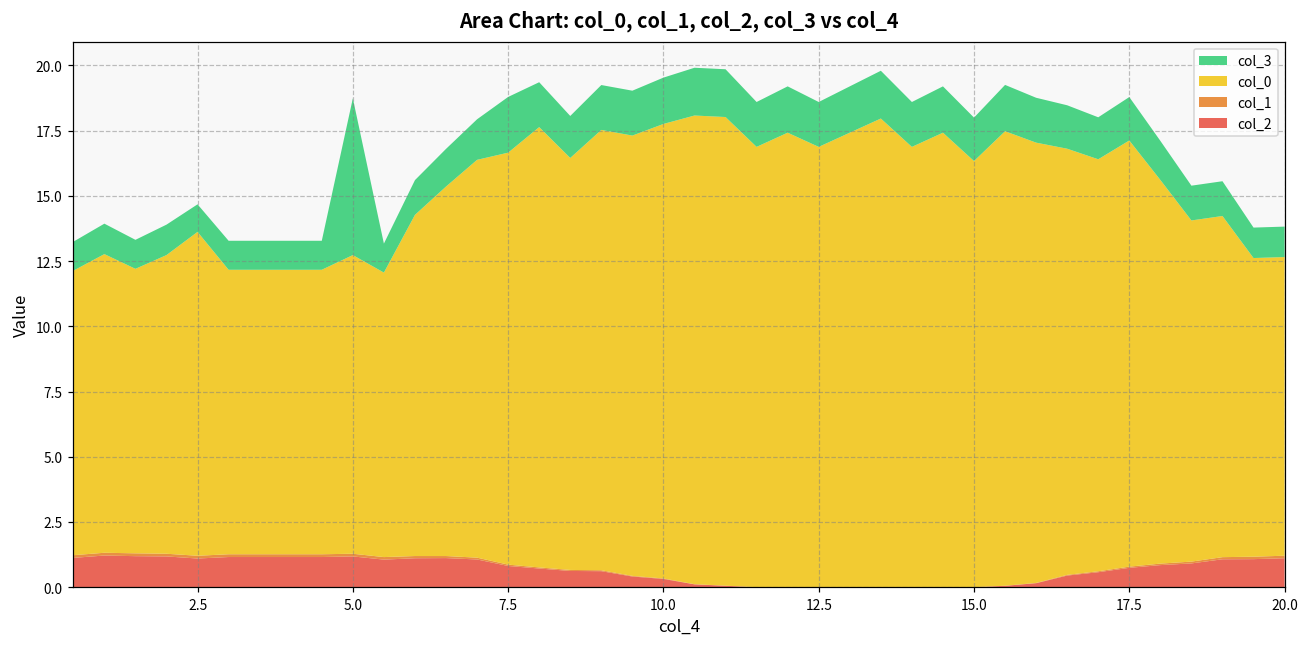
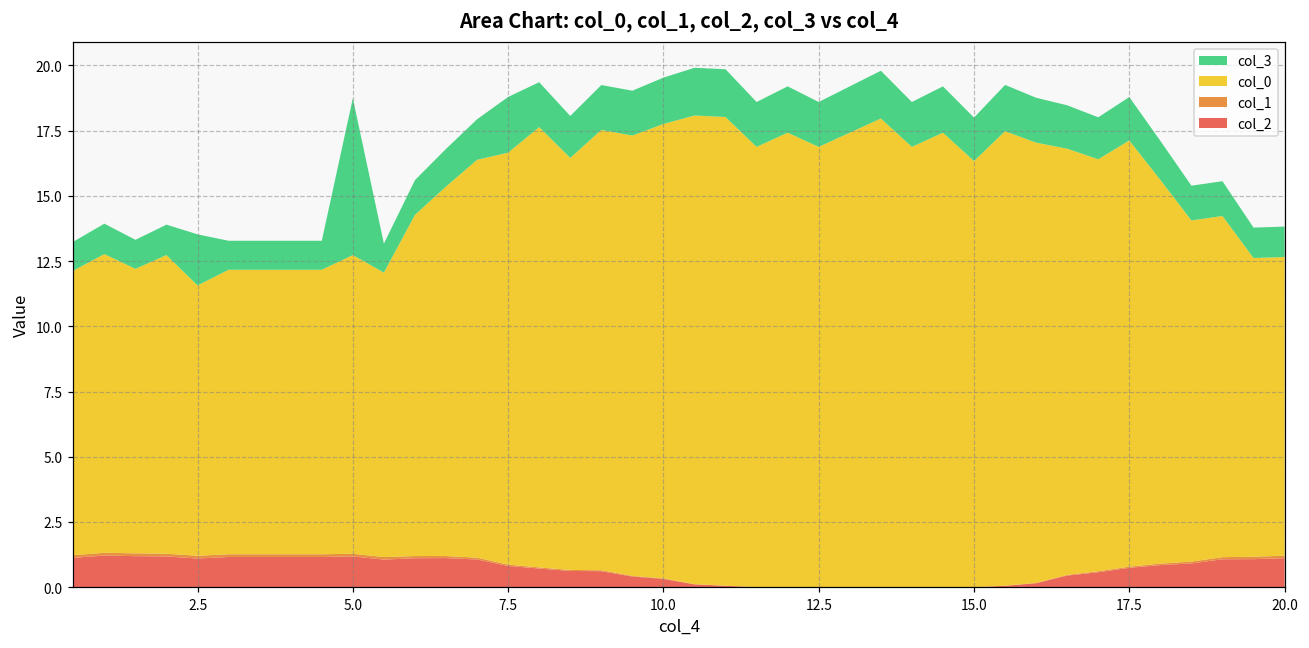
col_0, 2.5: 12.4 -> 10.4
col_3, 2.5: 1.1 -> 2.0
